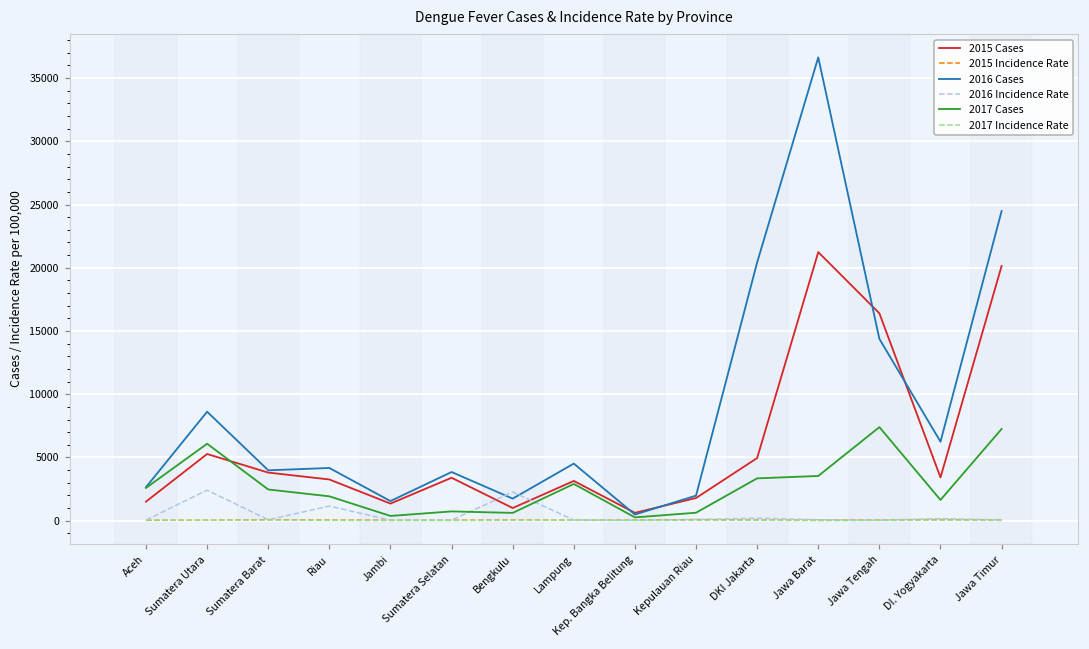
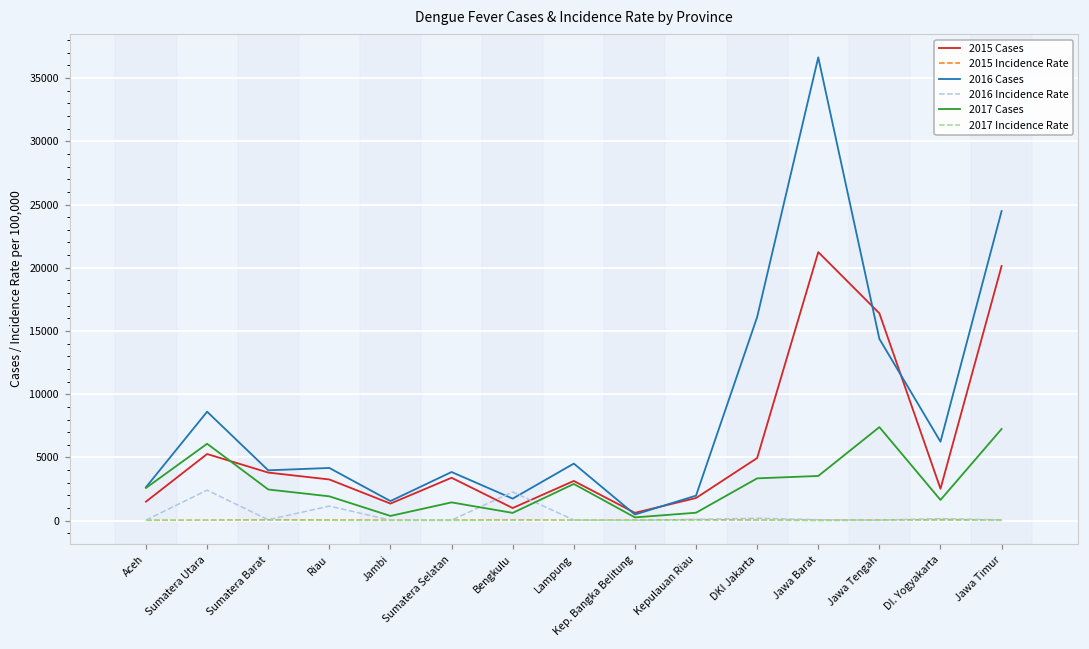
2017 Cases, Sumatera Selatan: 700 -> 1400
2016 Cases, DKI Jakarta: 20400 -> 16100
2015 Cases, DI. Yogyakarta: 3400 -> 2500
